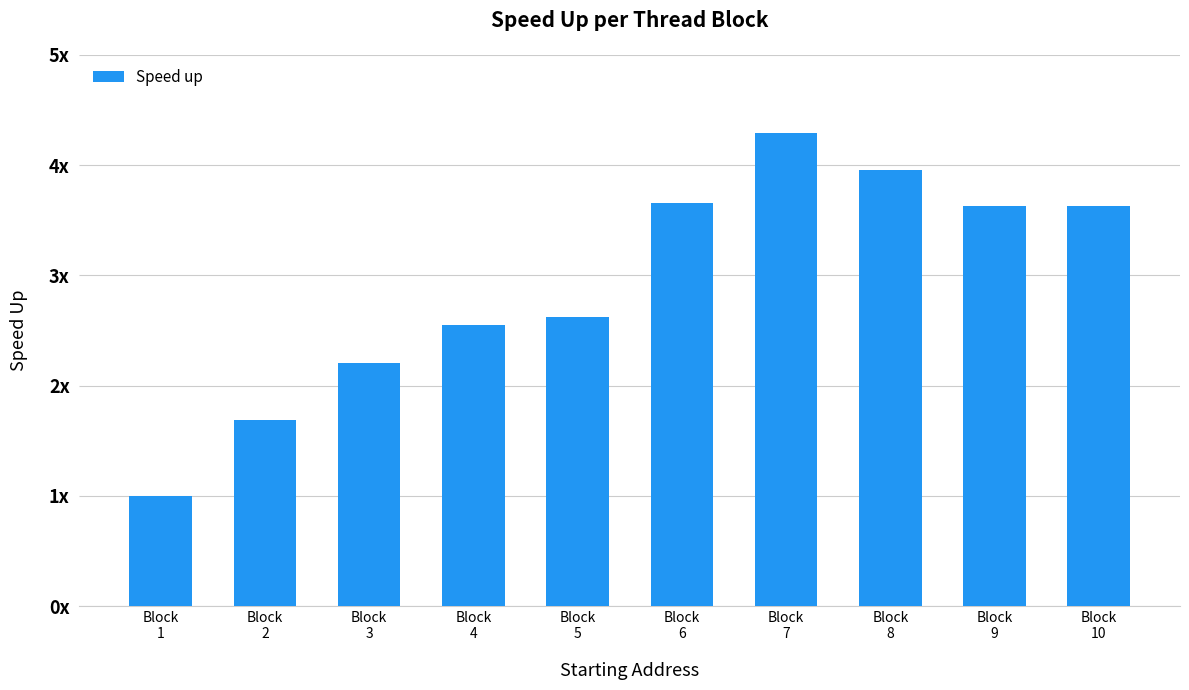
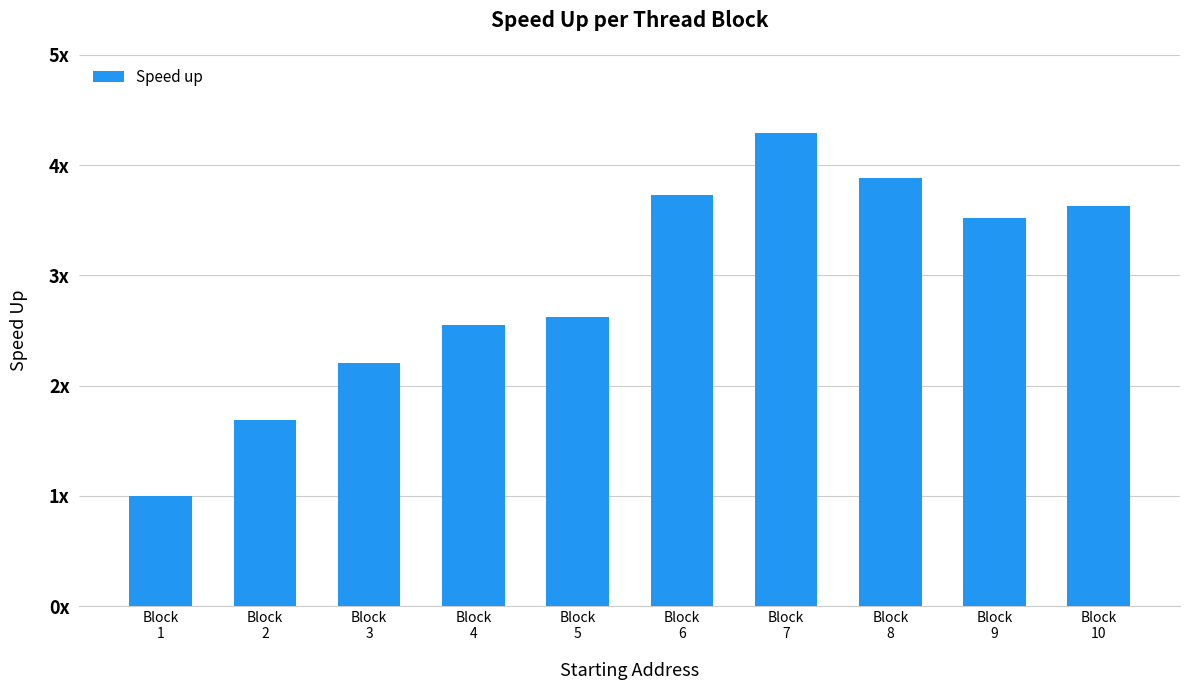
Block 6: 3.65x -> 3.73x
Block 8: 3.96x -> 3.88x
Block 9: 3.63x -> 3.52x
